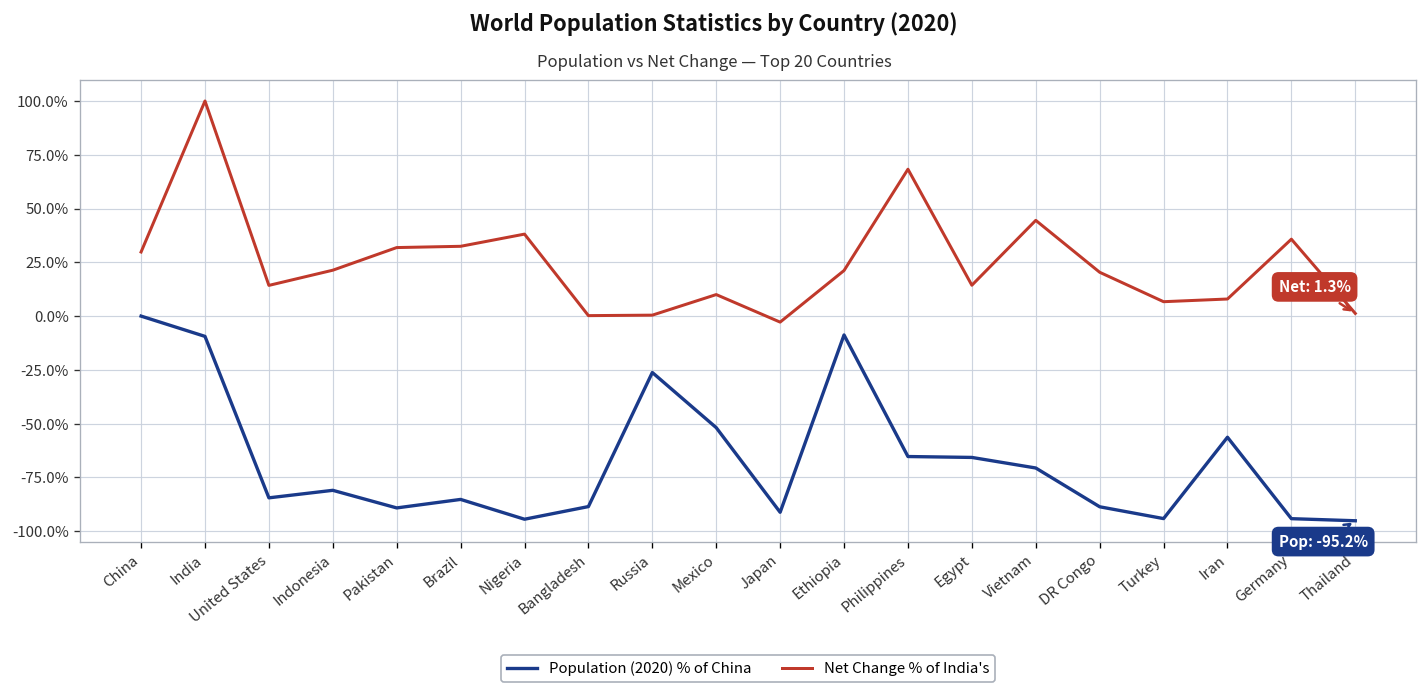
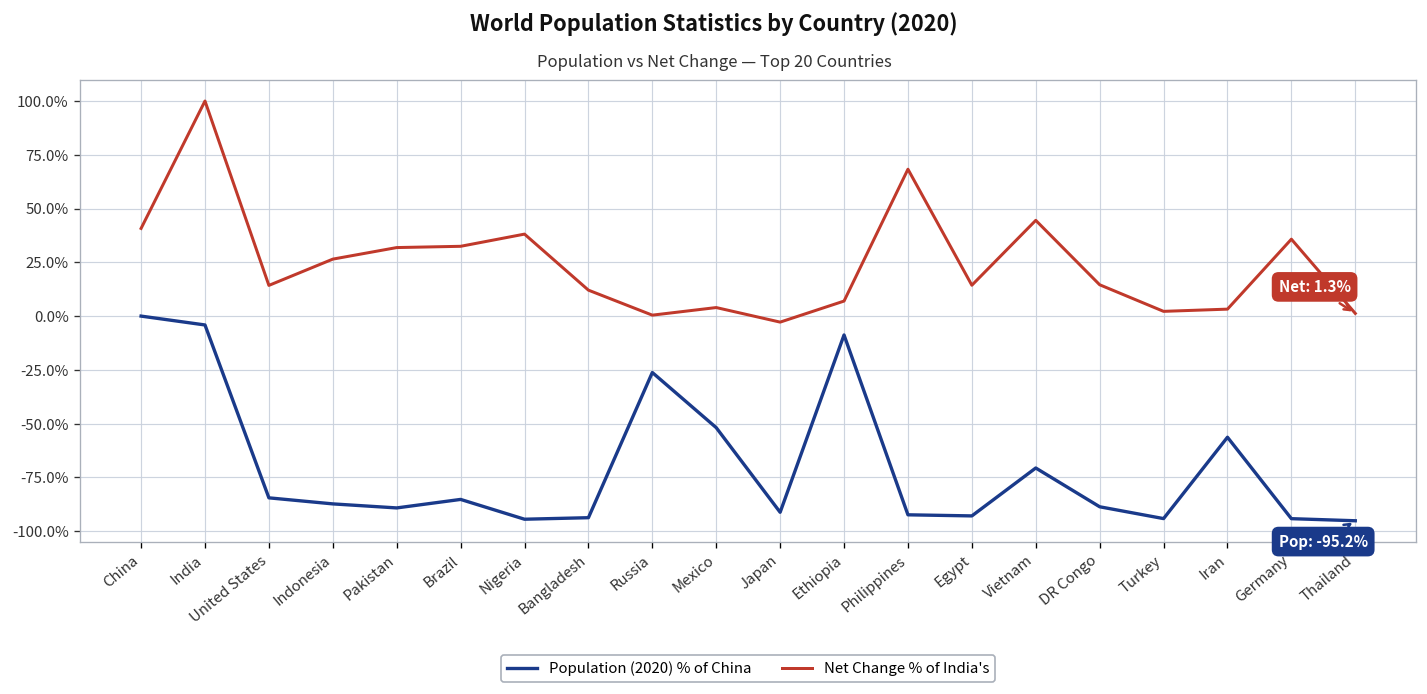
Net Change % of India's, China: 30% -> 41%
Population (2020) % of China, India: -9% -> -4%
Population (2020) % of China, Indonesia: -81% -> -87%
Net Change % of India's, Indonesia: 21% -> 26%
Population (2020) % of China, Bangladesh: -89% -> -94%
Net Change % of India's, Bangladesh: 0% -> 12%
Net Change % of India's, Mexico: 10% -> 4%
Net Change % of India's, Ethiopia: 21% -> 7%
Population (2020) % of China, Philippines: -65% -> -92%
Population (2020) % of China, Egypt: -66% -> -93%
Net Change % of India's, DR Congo: 20% -> 15%
Net Change % of India's, Turkey: 7% -> 2%
Net Change % of India's, Iran: 8% -> 3%
